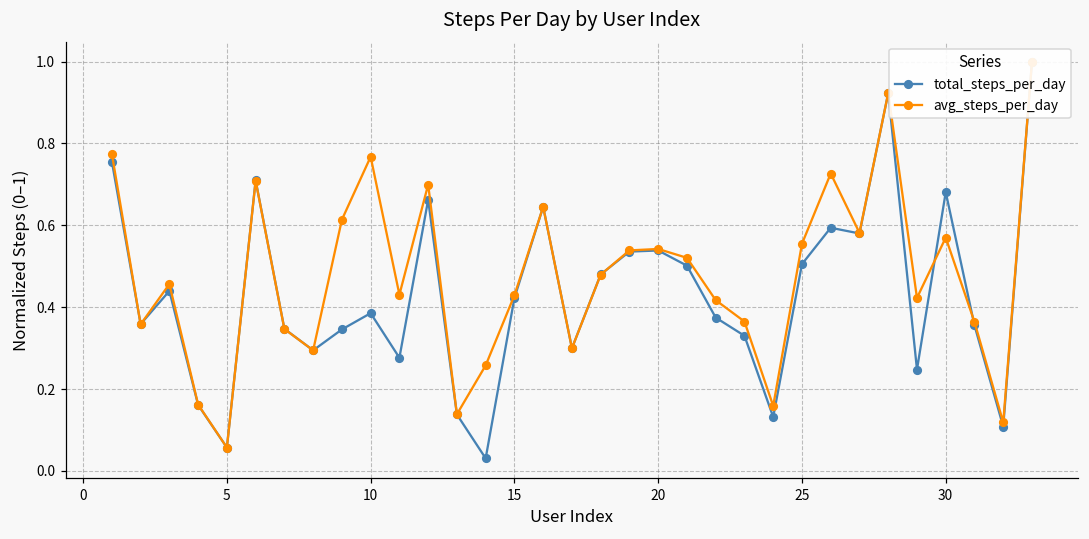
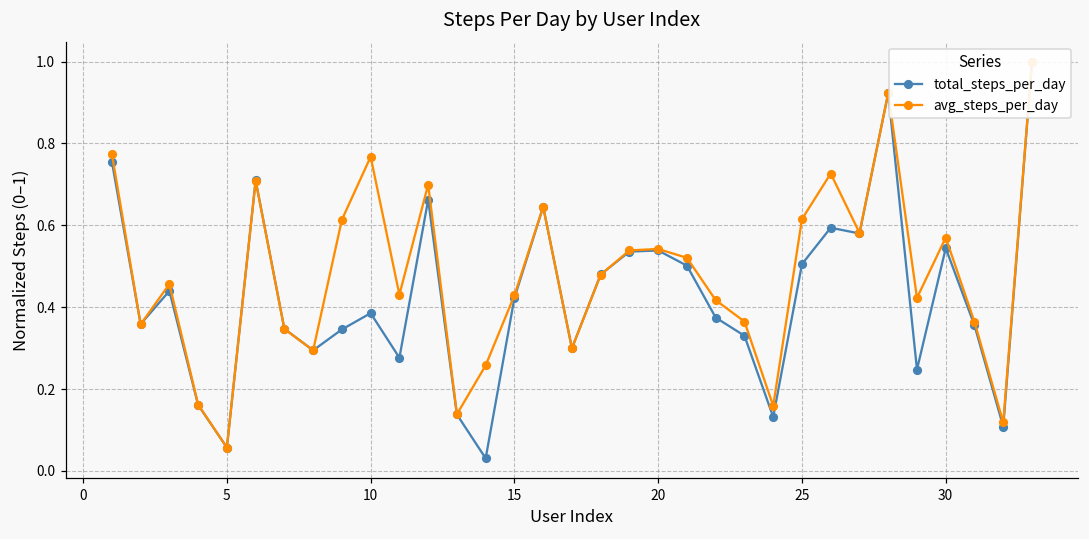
avg_steps_per_day, 25: 0.55 -> 0.62
total_steps_per_day, 30: 0.68 -> 0.54
